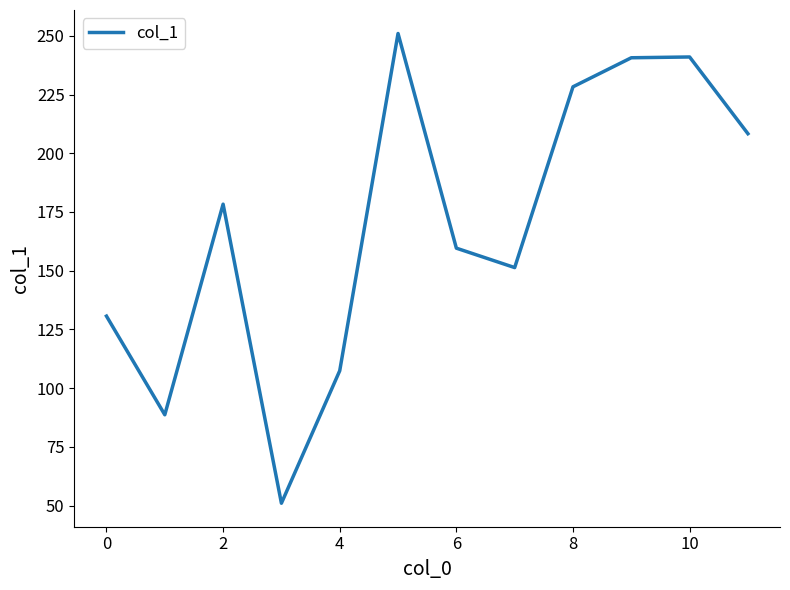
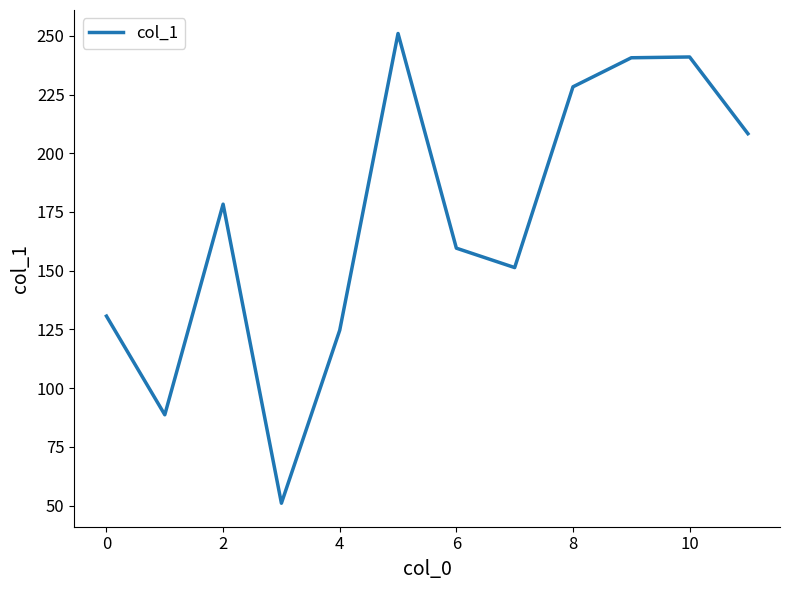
4: 107 -> 125
